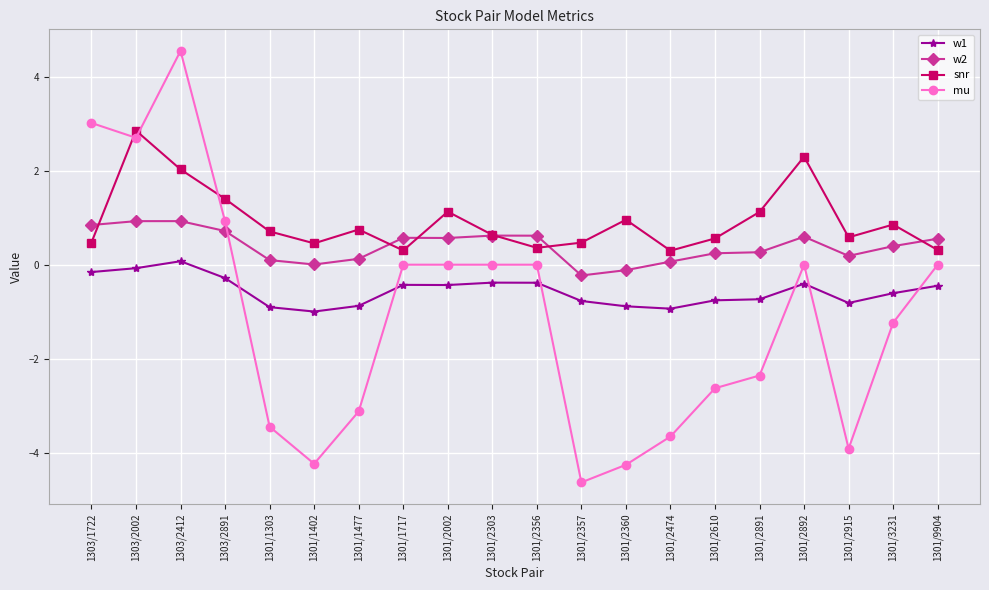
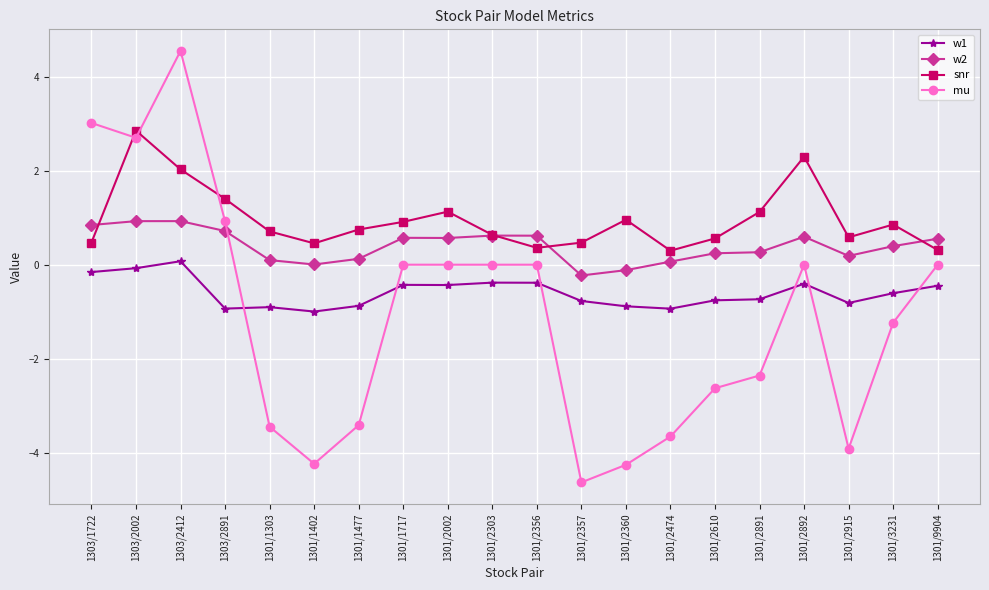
w1, 1303/2891: -0.3 -> -0.9
mu, 1301/1477: -3.1 -> -3.4
snr, 1301/1717: 0.3 -> 0.9
